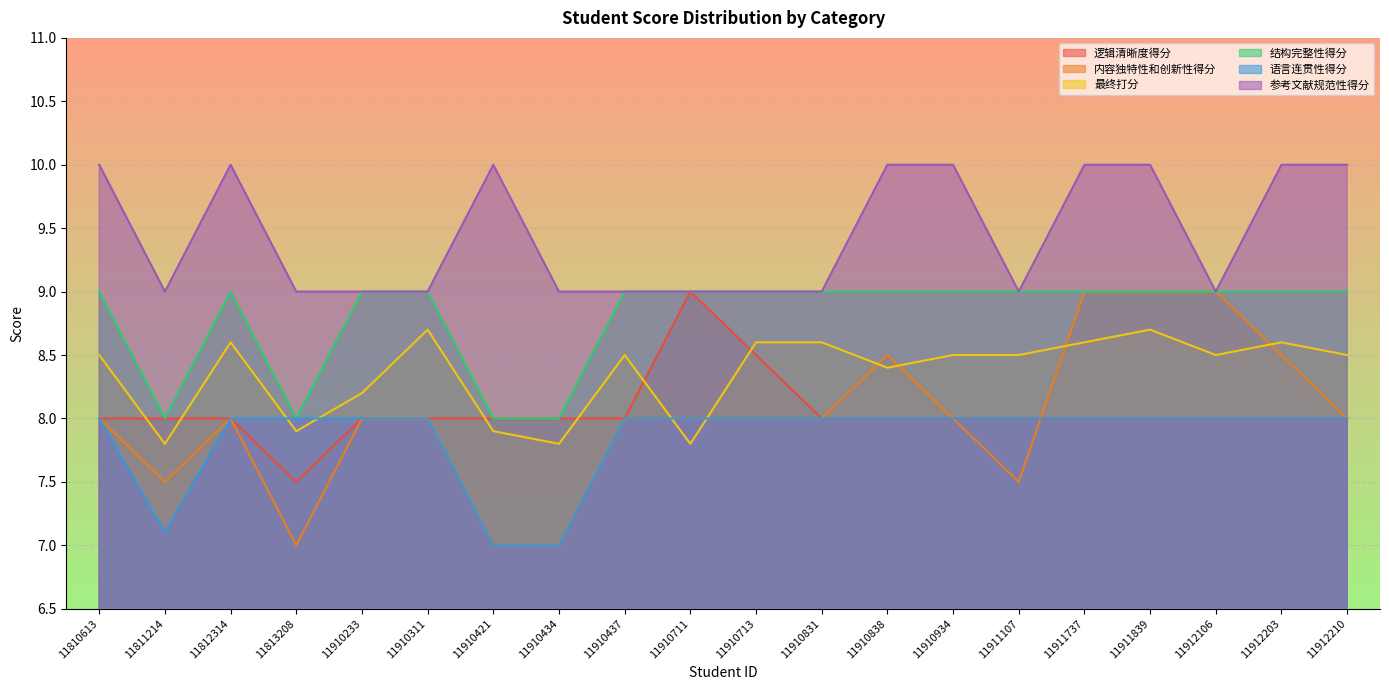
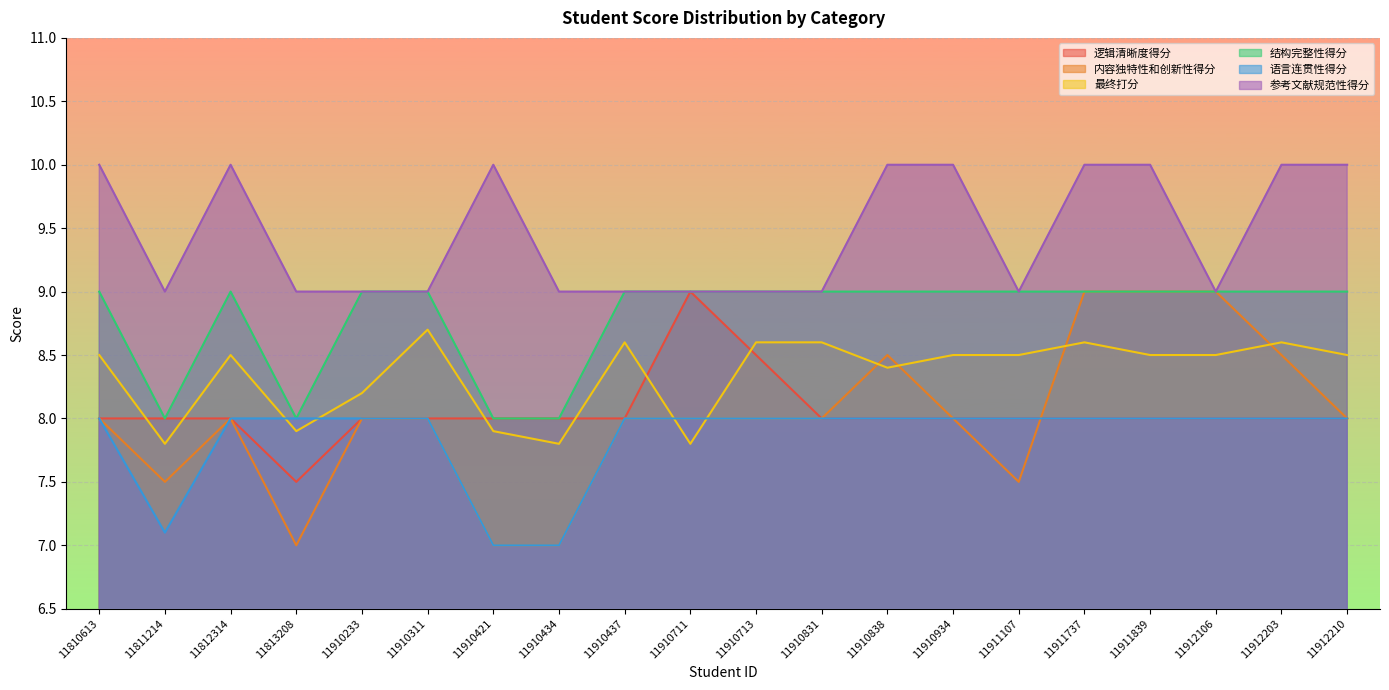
最终打分, 11812314: 8.6 -> 8.5
最终打分, 11910437: 8.5 -> 8.6
最终打分, 11911839: 8.7 -> 8.5
